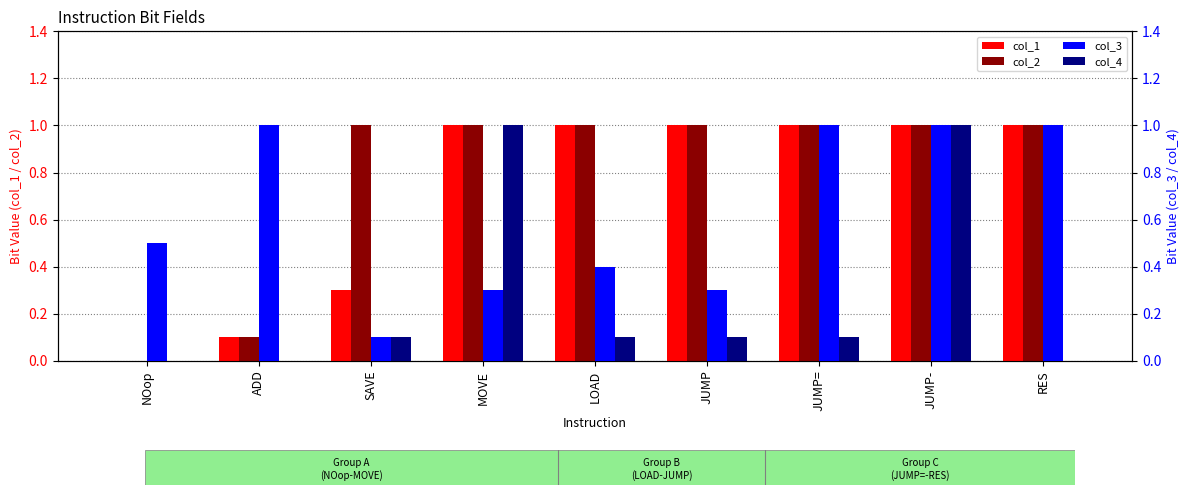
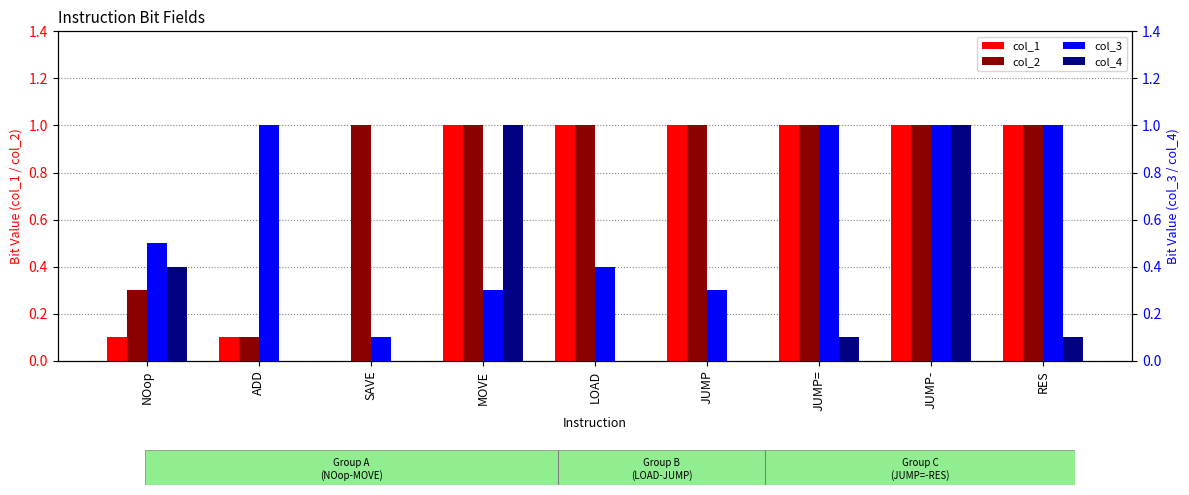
col_1, NOop: 0.0 -> 0.1
col_2, NOop: 0.0 -> 0.3
col_1, SAVE: 0.3 -> 0.0
col_4, NOop: 0.0 -> 0.4
col_4, SAVE: 0.1 -> 0.0
col_4, LOAD: 0.1 -> 0.0
col_4, JUMP: 0.1 -> 0.0
col_4, RES: 0.0 -> 0.1
